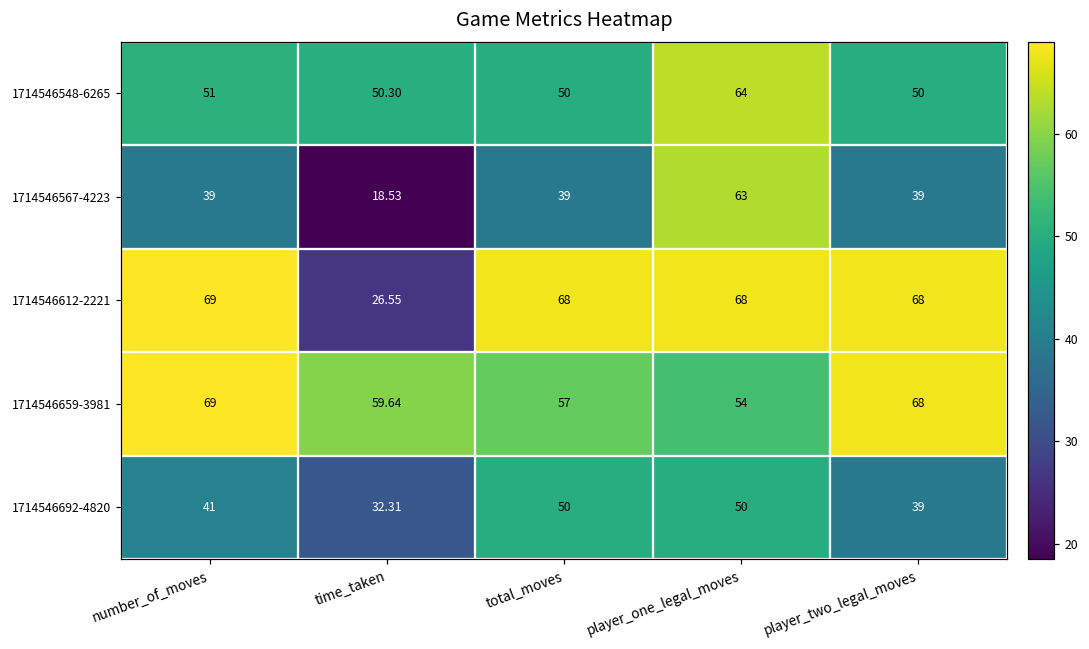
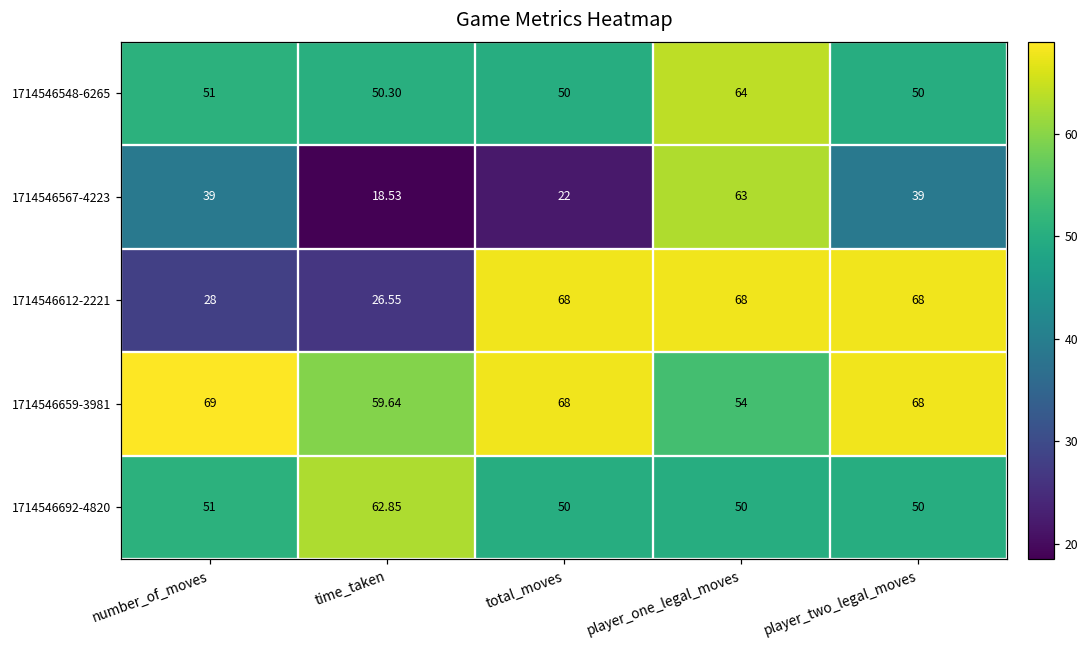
1714546567-4223, total_moves: 39 -> 22
1714546612-2221, number_of_moves: 69 -> 28
1714546659-3981, total_moves: 57 -> 68
1714546692-4820, number_of_moves: 41 -> 51
1714546692-4820, time_taken: 32.31 -> 62.85
1714546692-4820, player_two_legal_moves: 39 -> 50
